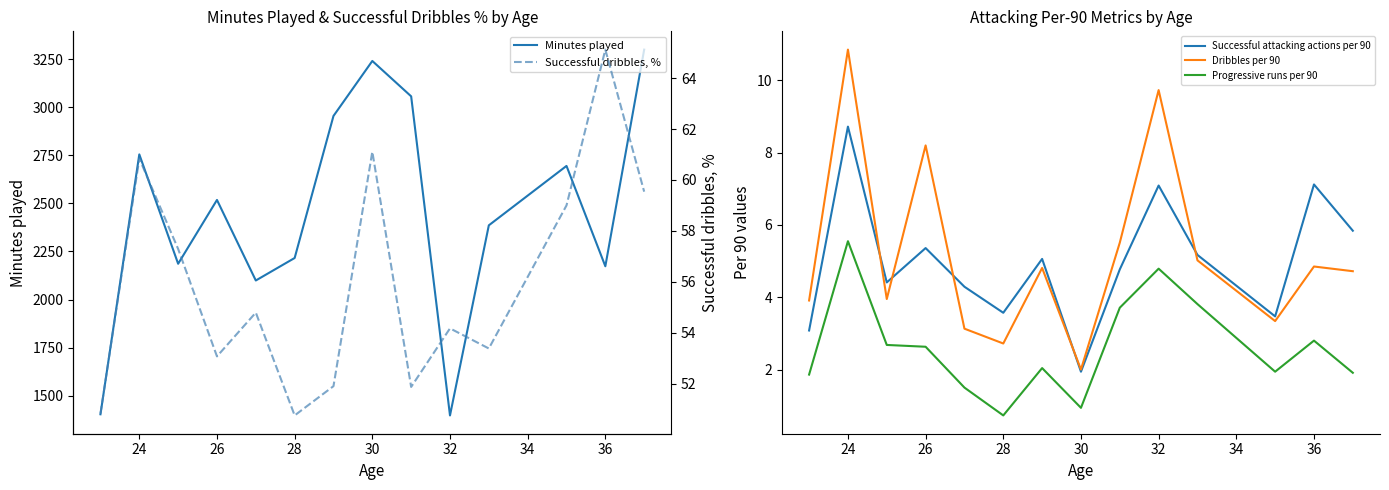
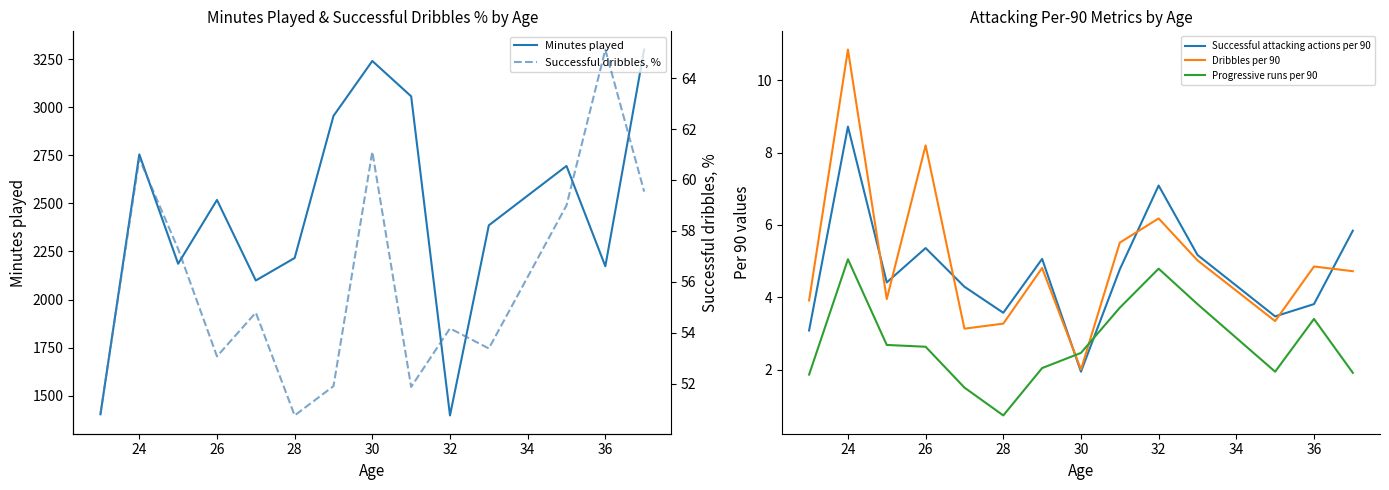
Attacking Per-90 Metrics by Age, Progressive runs per 90, 24: 5.6 -> 5.1
Attacking Per-90 Metrics by Age, Dribbles per 90, 28: 2.7 -> 3.3
Attacking Per-90 Metrics by Age, Progressive runs per 90, 30: 0.9 -> 2.5
Attacking Per-90 Metrics by Age, Dribbles per 90, 32: 9.7 -> 6.2
Attacking Per-90 Metrics by Age, Successful attacking actions per 90, 36: 7.1 -> 3.8
Attacking Per-90 Metrics by Age, Progressive runs per 90, 36: 2.8 -> 3.4
